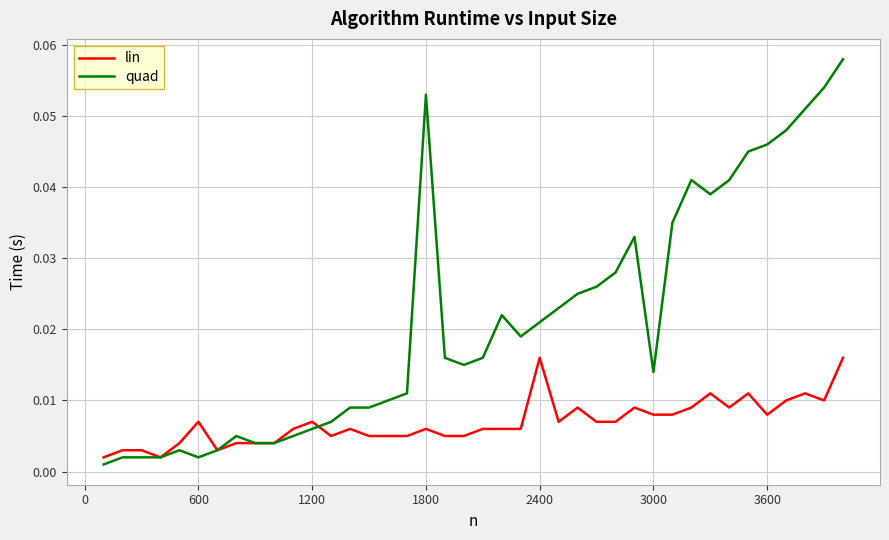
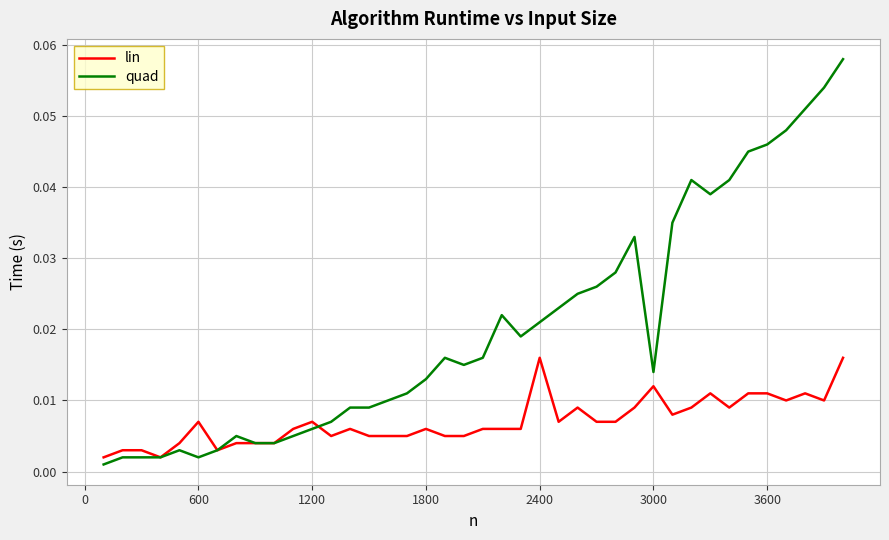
quad, 1800: 0.053 -> 0.013
lin, 3000: 0.008 -> 0.012
lin, 3600: 0.008 -> 0.011
